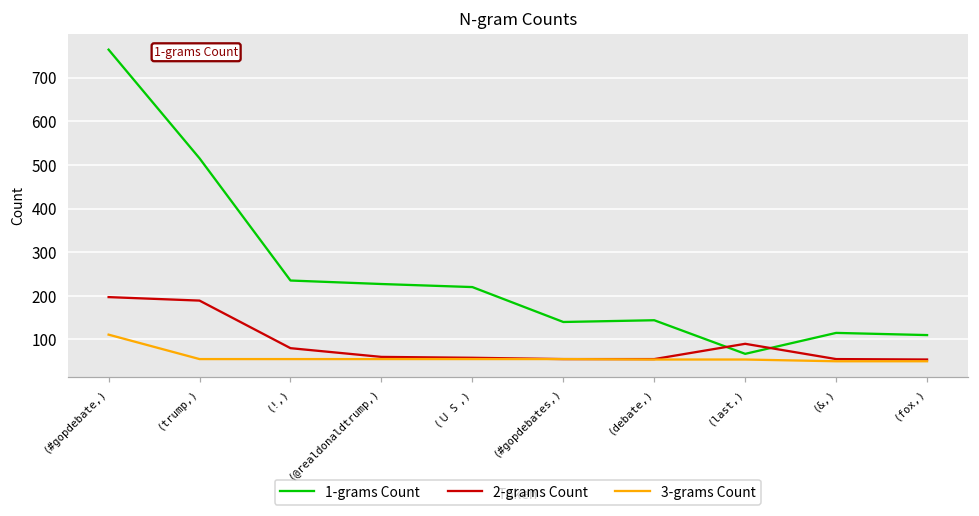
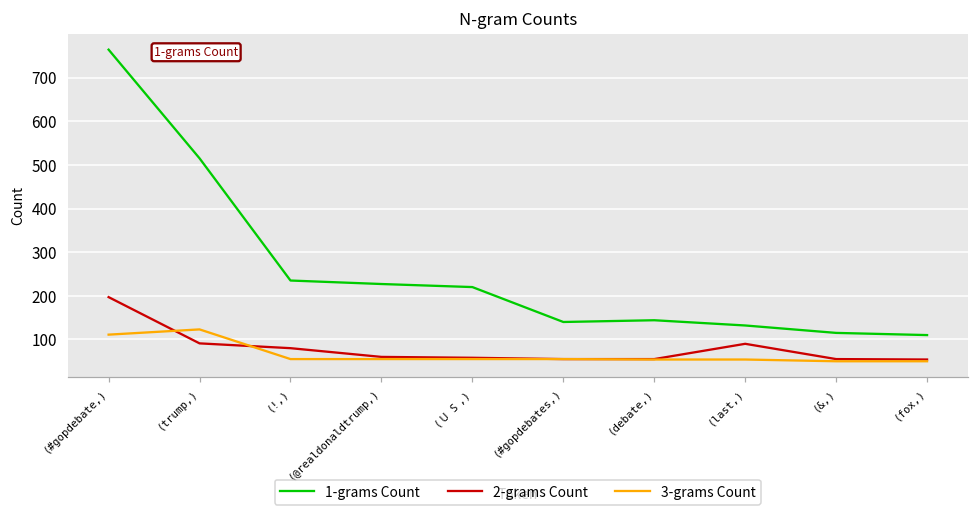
2-grams Count, (trump,): 190 -> 90
3-grams Count, (trump,): 60 -> 120
1-grams Count, (last,): 70 -> 130
